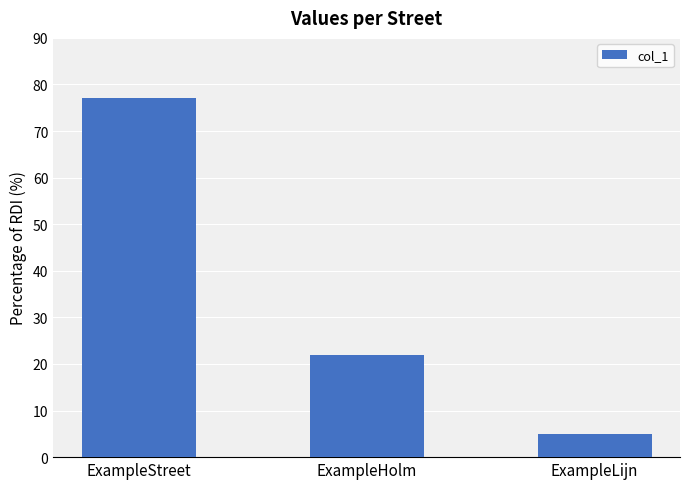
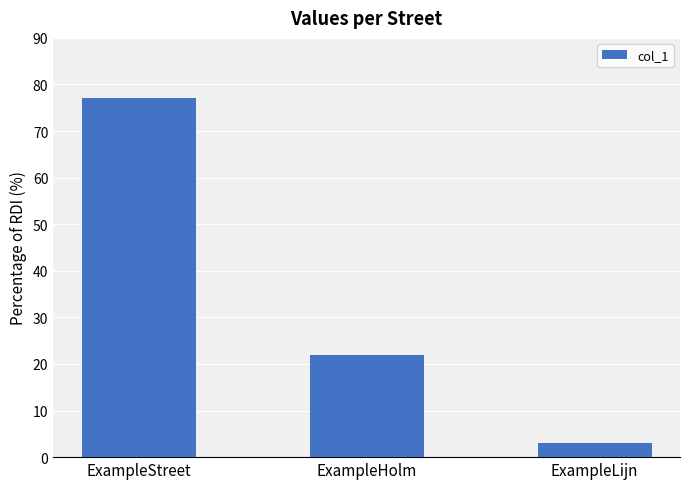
ExampleLijn: 5 -> 3
